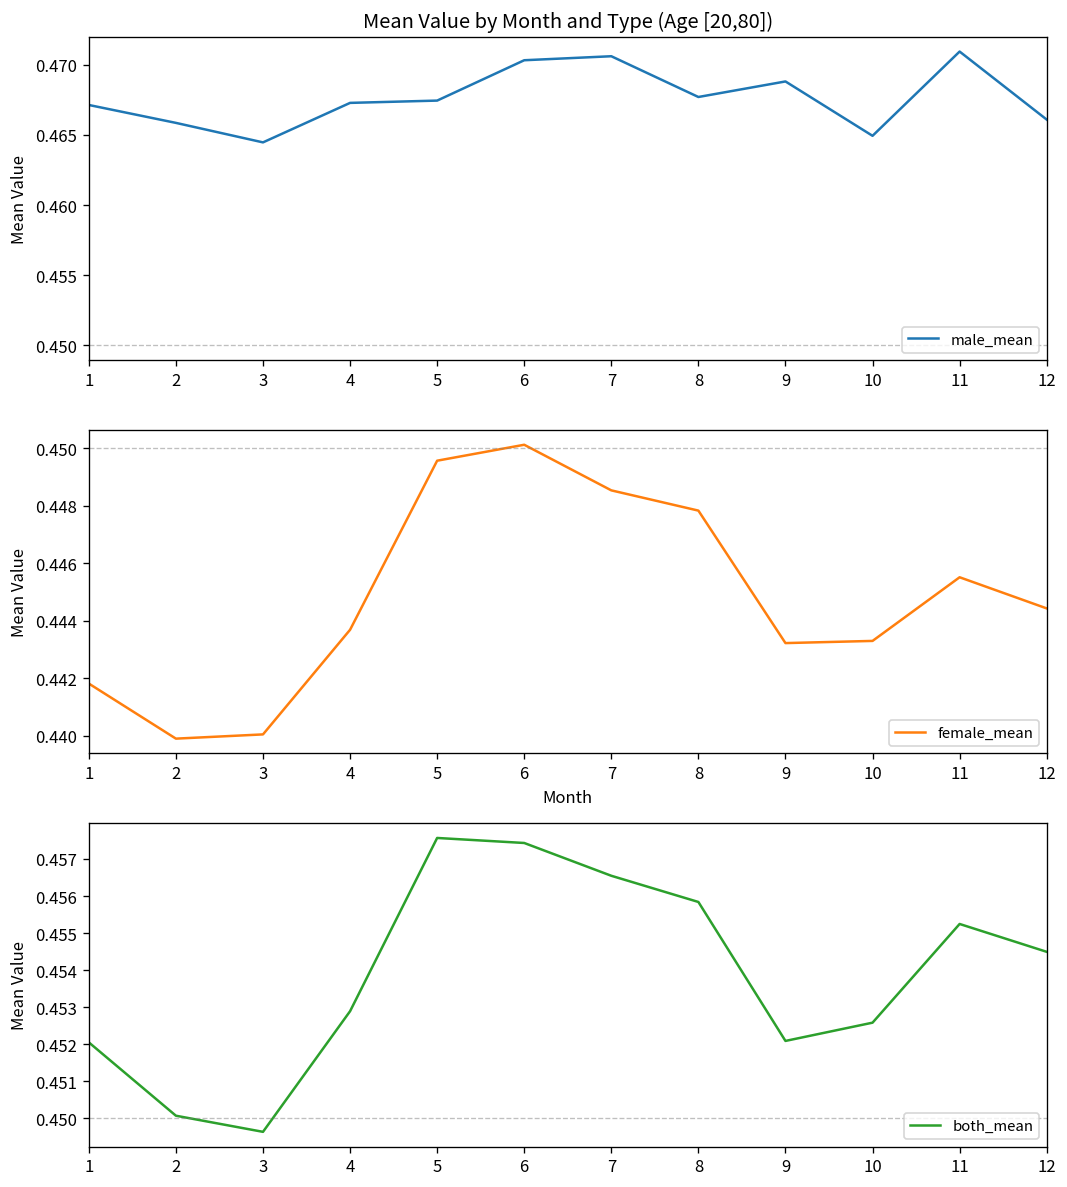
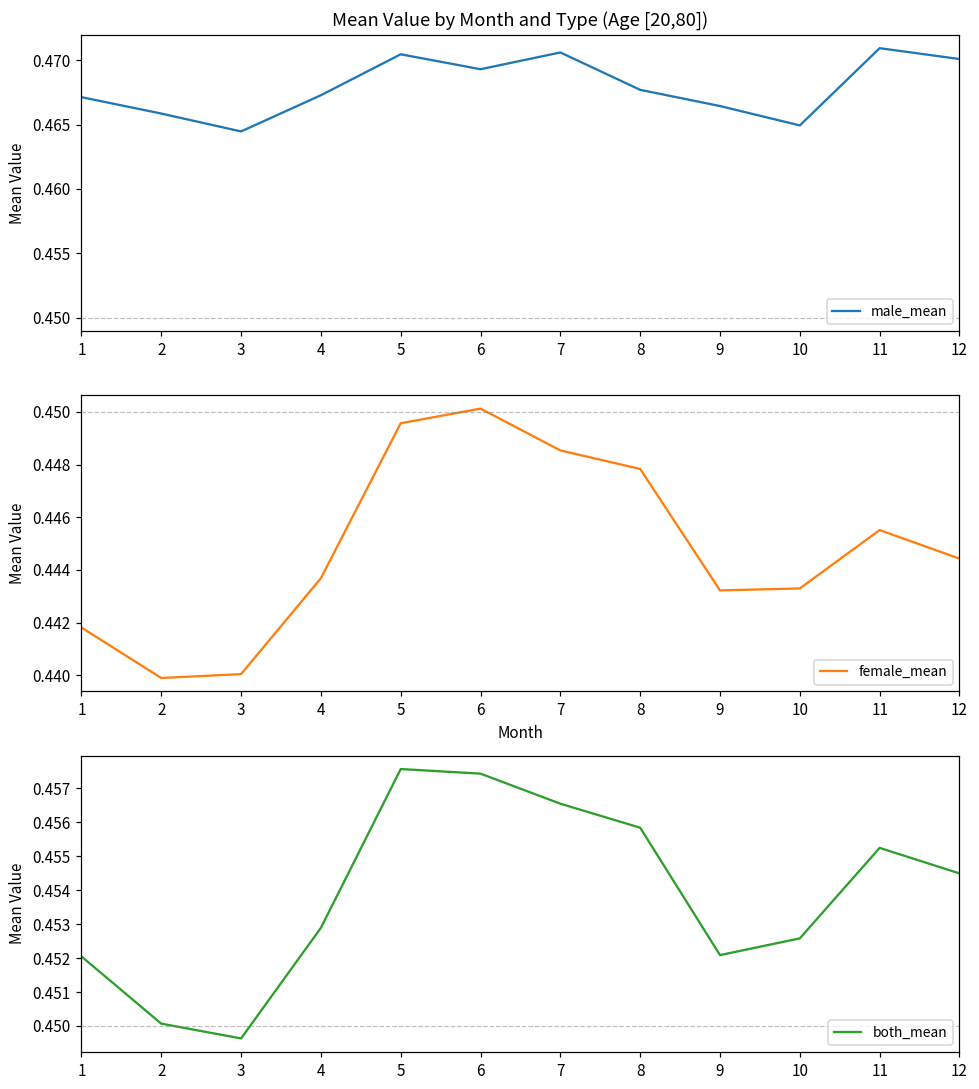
Mean Value by Month and Type (Age [20,80]), 5: 0.4674 -> 0.4705
Mean Value by Month and Type (Age [20,80]), 6: 0.4703 -> 0.4693
Mean Value by Month and Type (Age [20,80]), 9: 0.4688 -> 0.4664
Mean Value by Month and Type (Age [20,80]), 12: 0.4661 -> 0.4701
